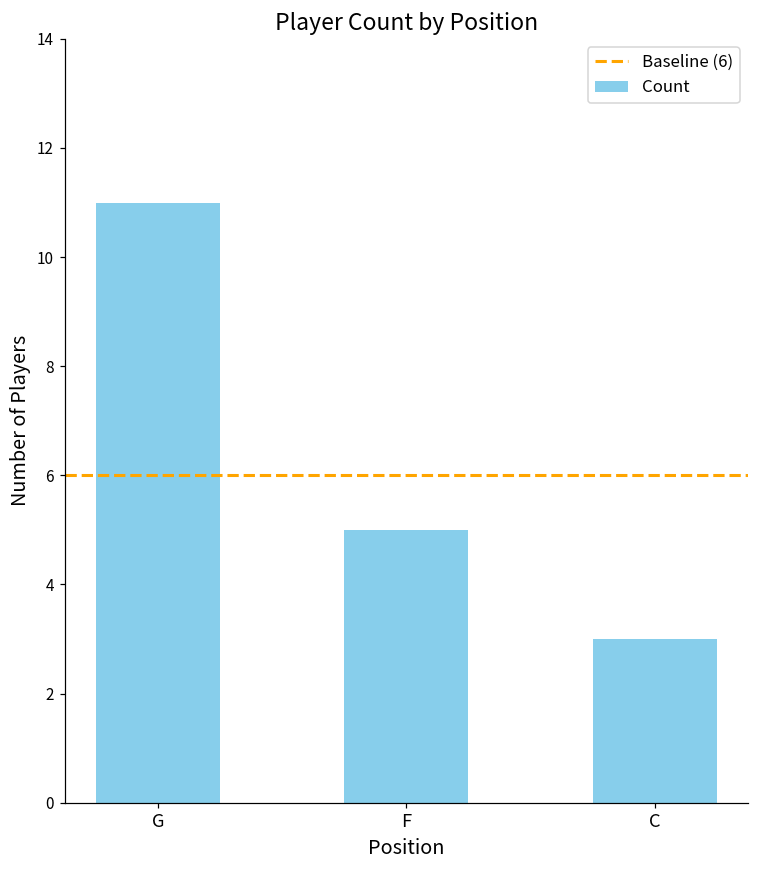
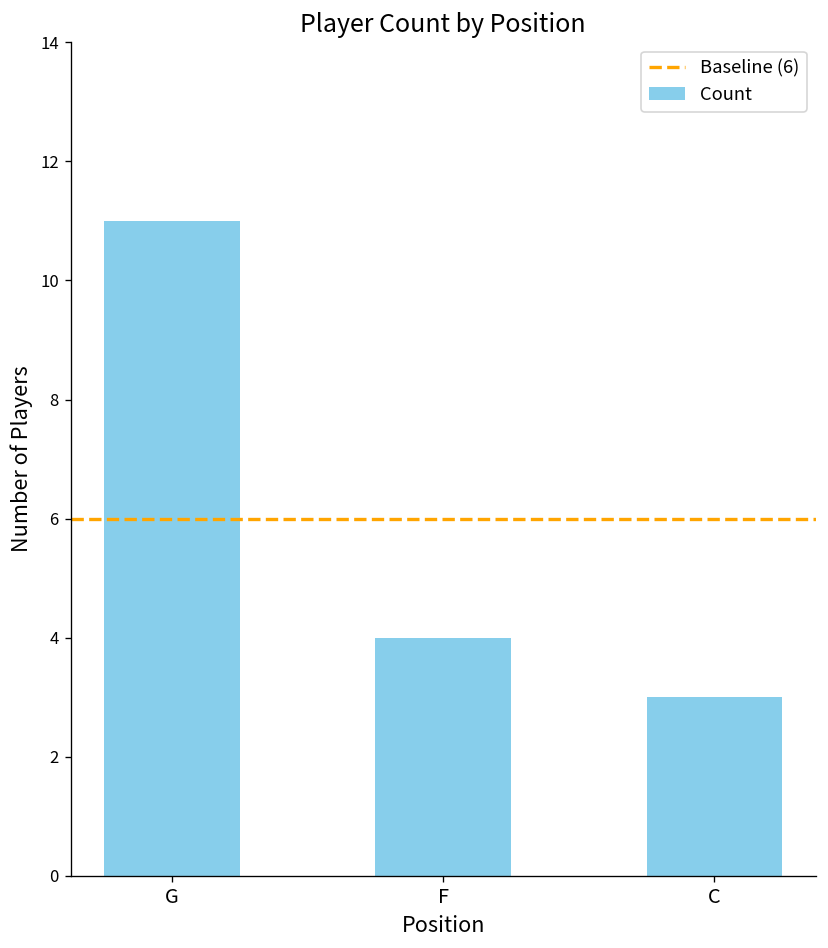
F: 5 -> 4
